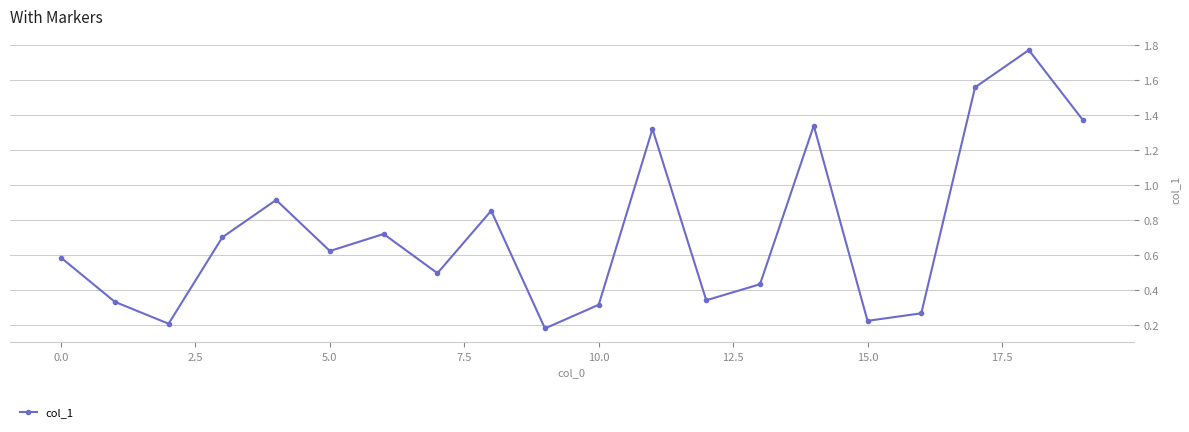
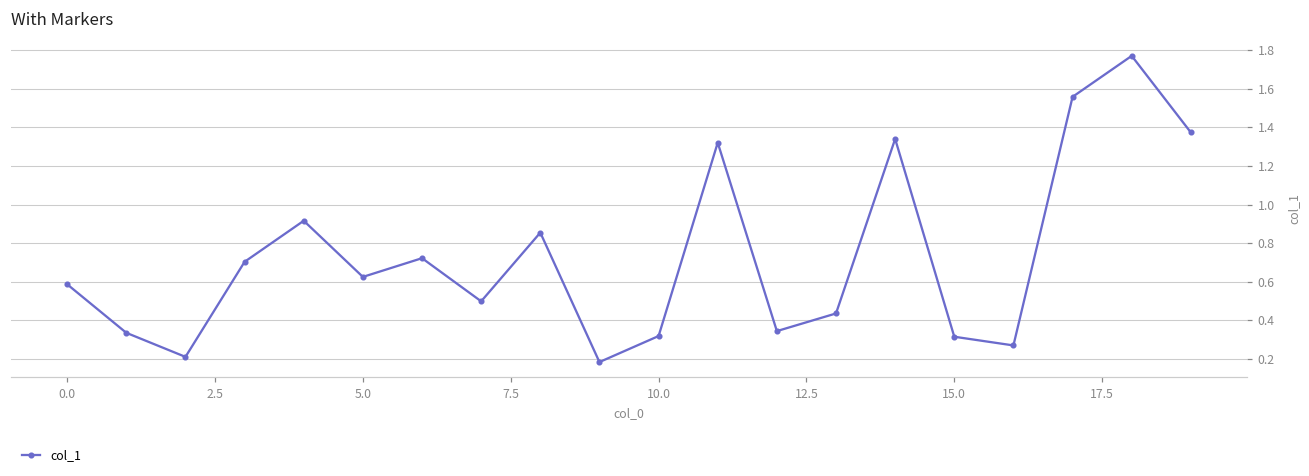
15.0: 0.23 -> 0.31
